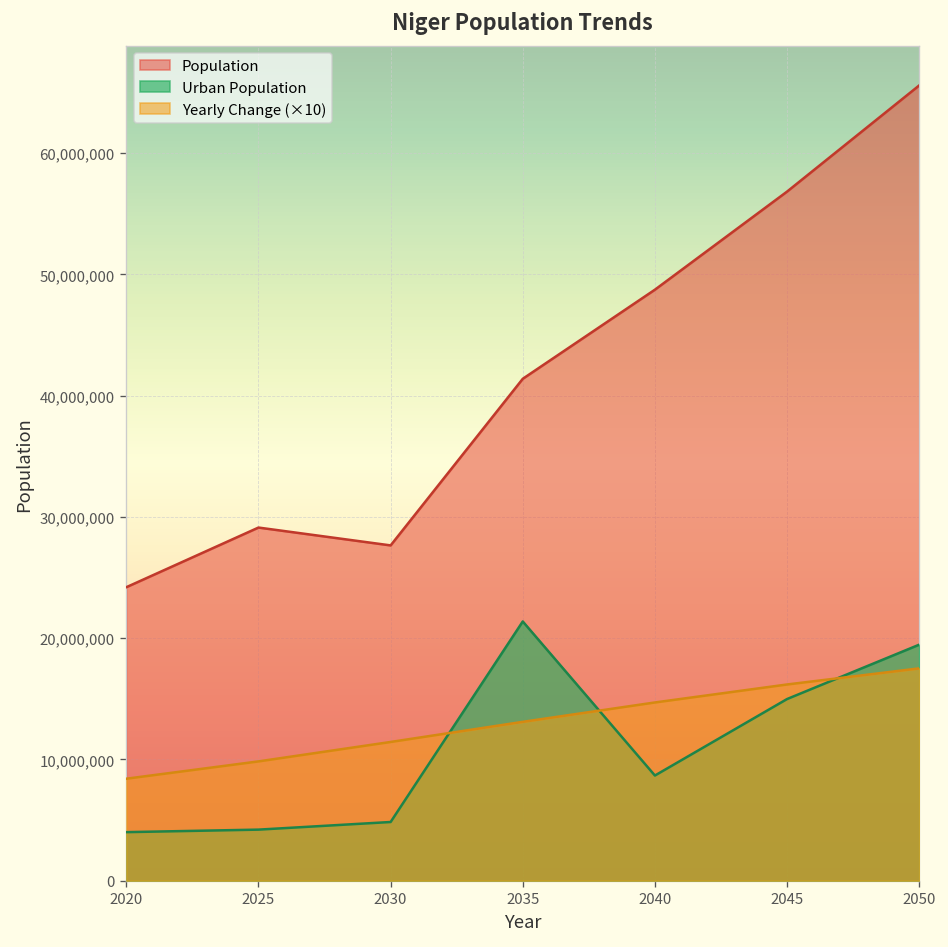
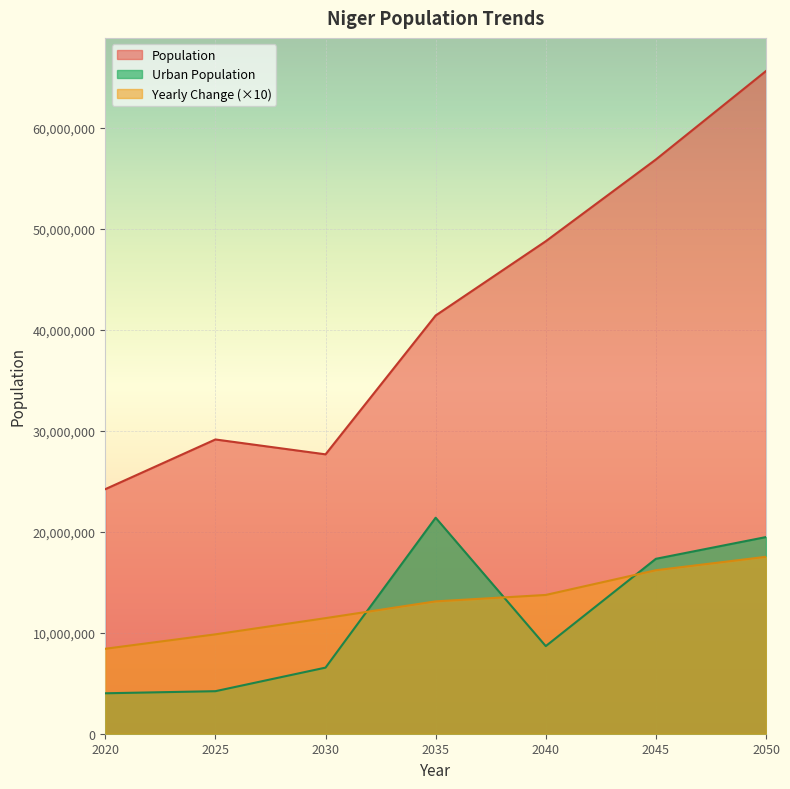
Urban Population, 2030: 4,800,000 -> 6,500,000
Yearly Change (×10), 2040: 14,700,000 -> 13,700,000
Urban Population, 2045: 15,000,000 -> 17,300,000
